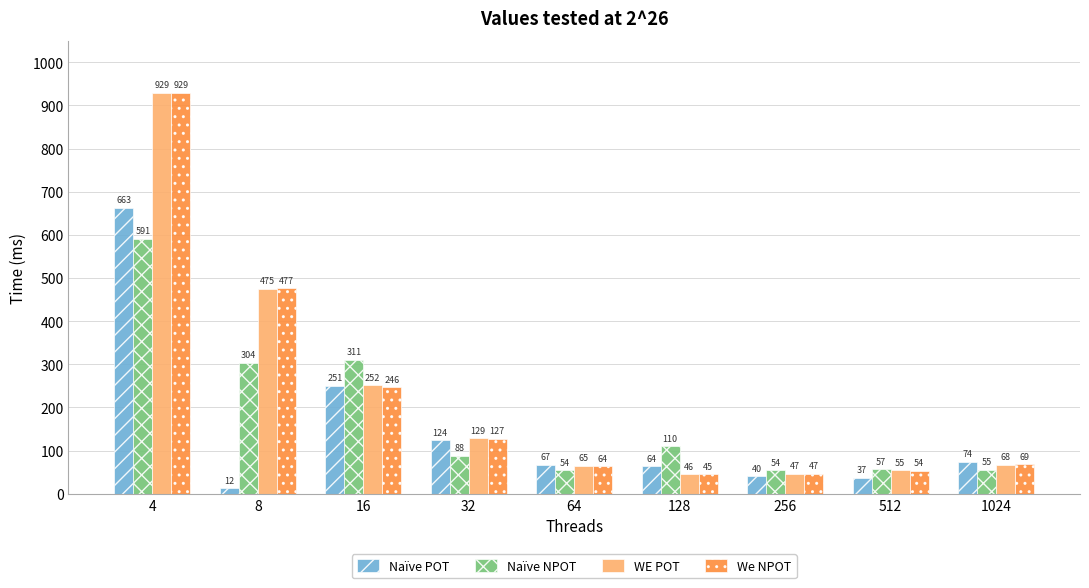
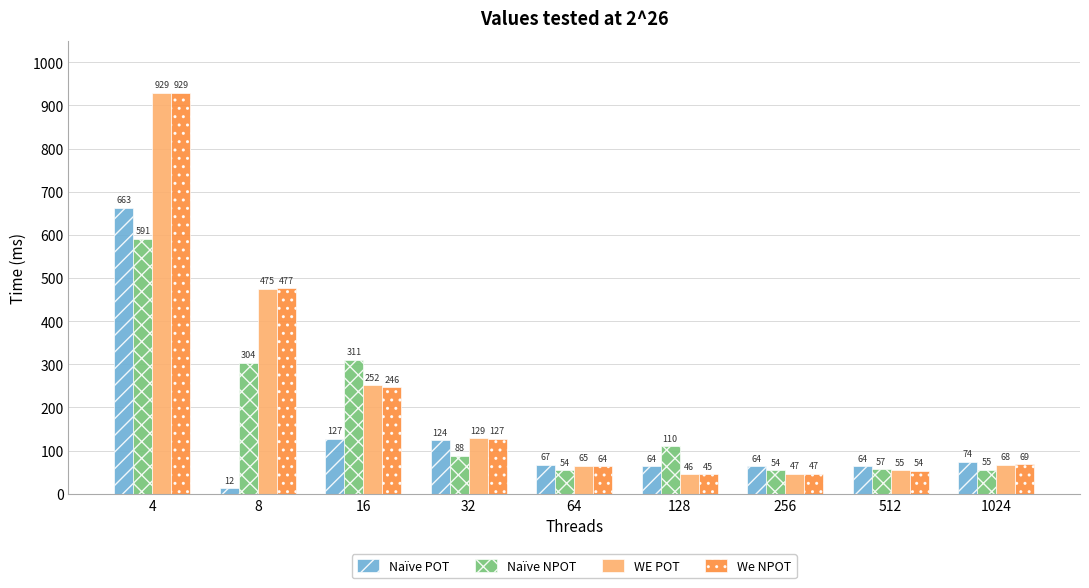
Naïve POT, 16: 251 -> 127
Naïve POT, 256: 40 -> 64
Naïve POT, 512: 37 -> 64
